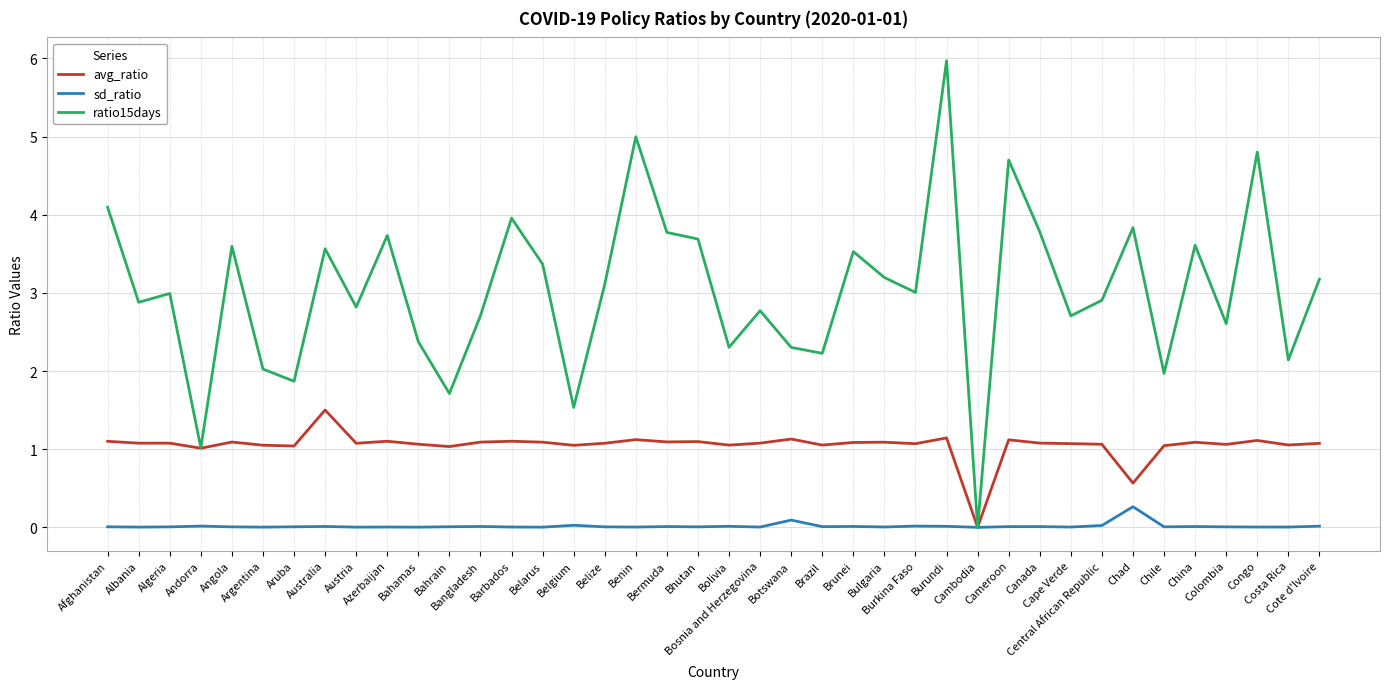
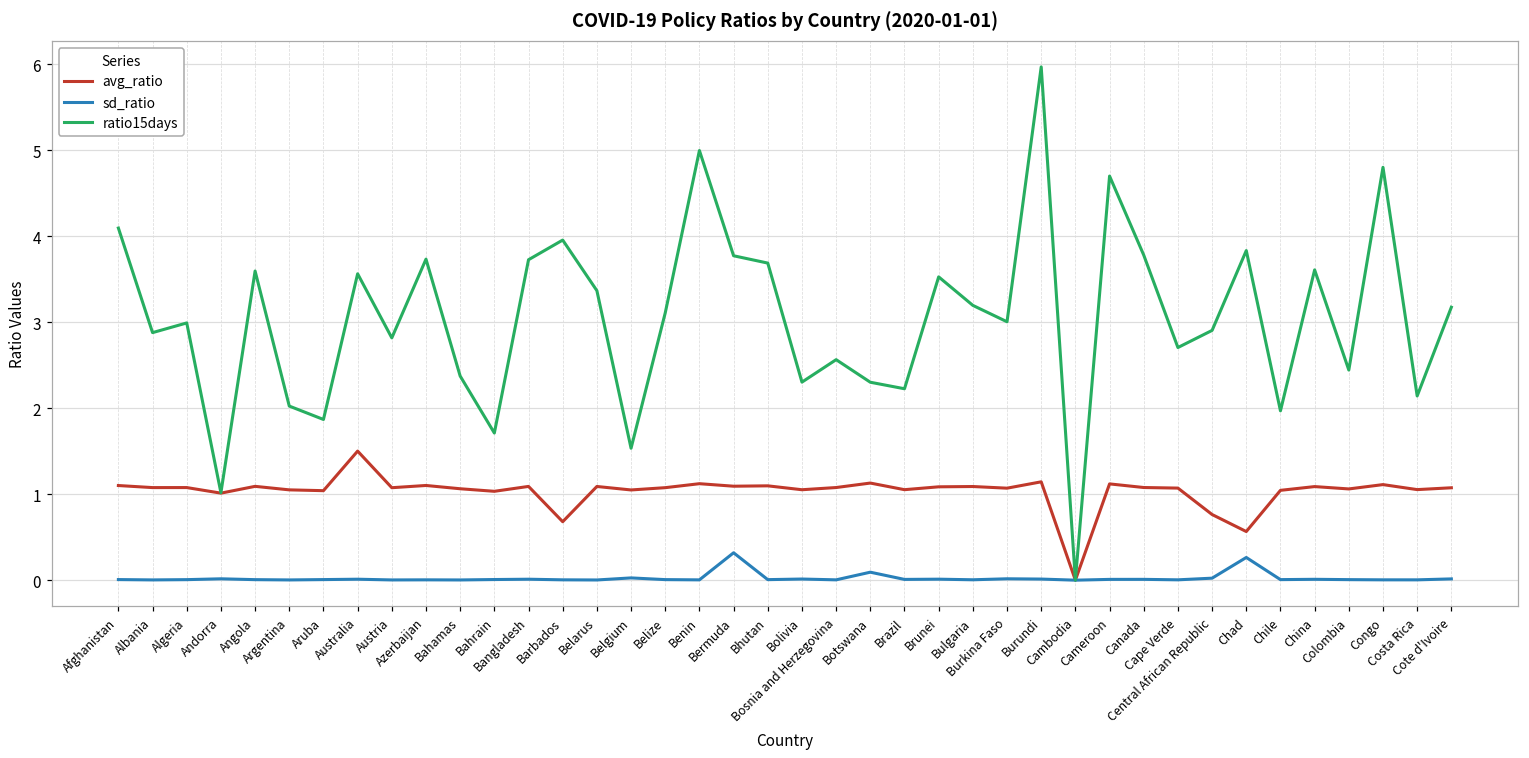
ratio15days, Bangladesh: 2.7 -> 3.7
avg_ratio, Barbados: 1.1 -> 0.7
sd_ratio, Bermuda: 0.0 -> 0.3
ratio15days, Bosnia and Herzegovina: 2.8 -> 2.6
avg_ratio, Central African Republic: 1.1 -> 0.8
ratio15days, Colombia: 2.6 -> 2.4
